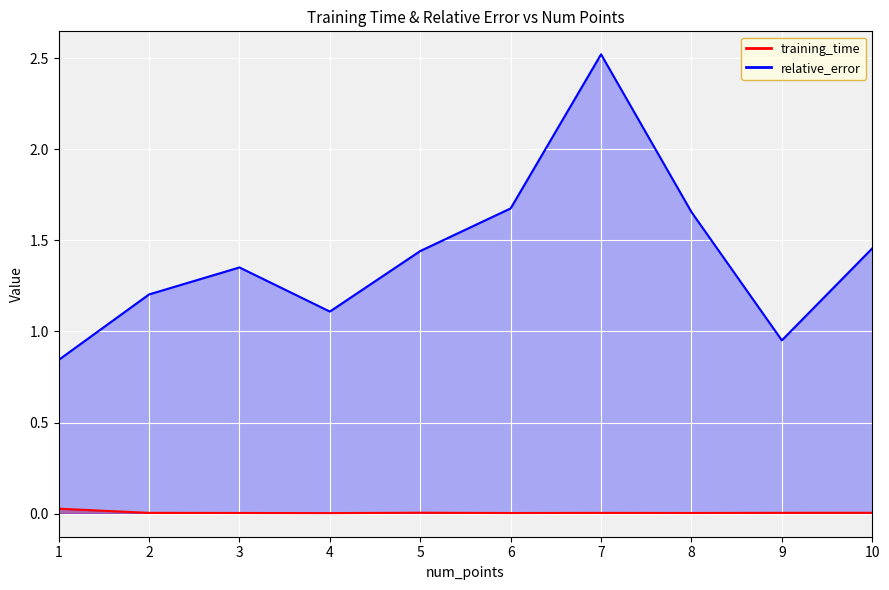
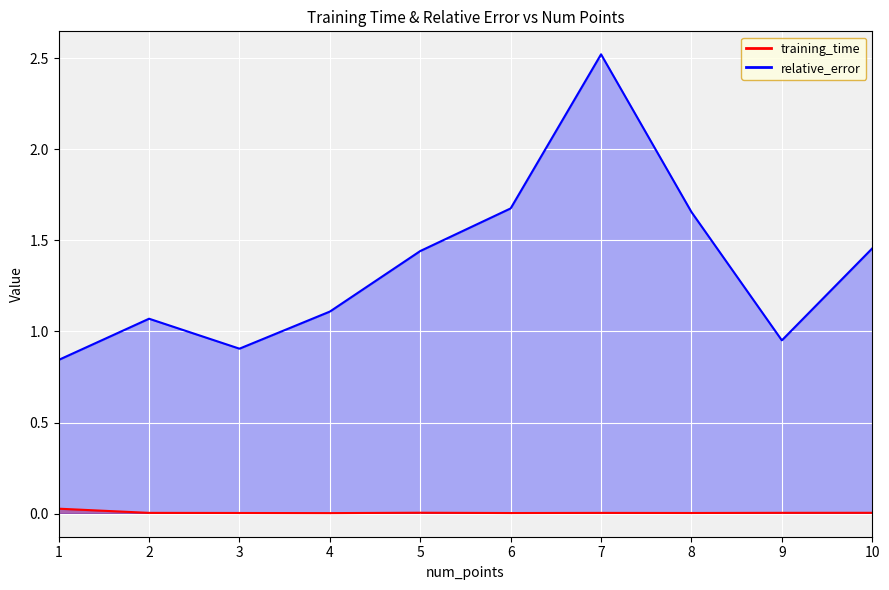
relative_error, 2: 1.20 -> 1.07
relative_error, 3: 1.35 -> 0.91
